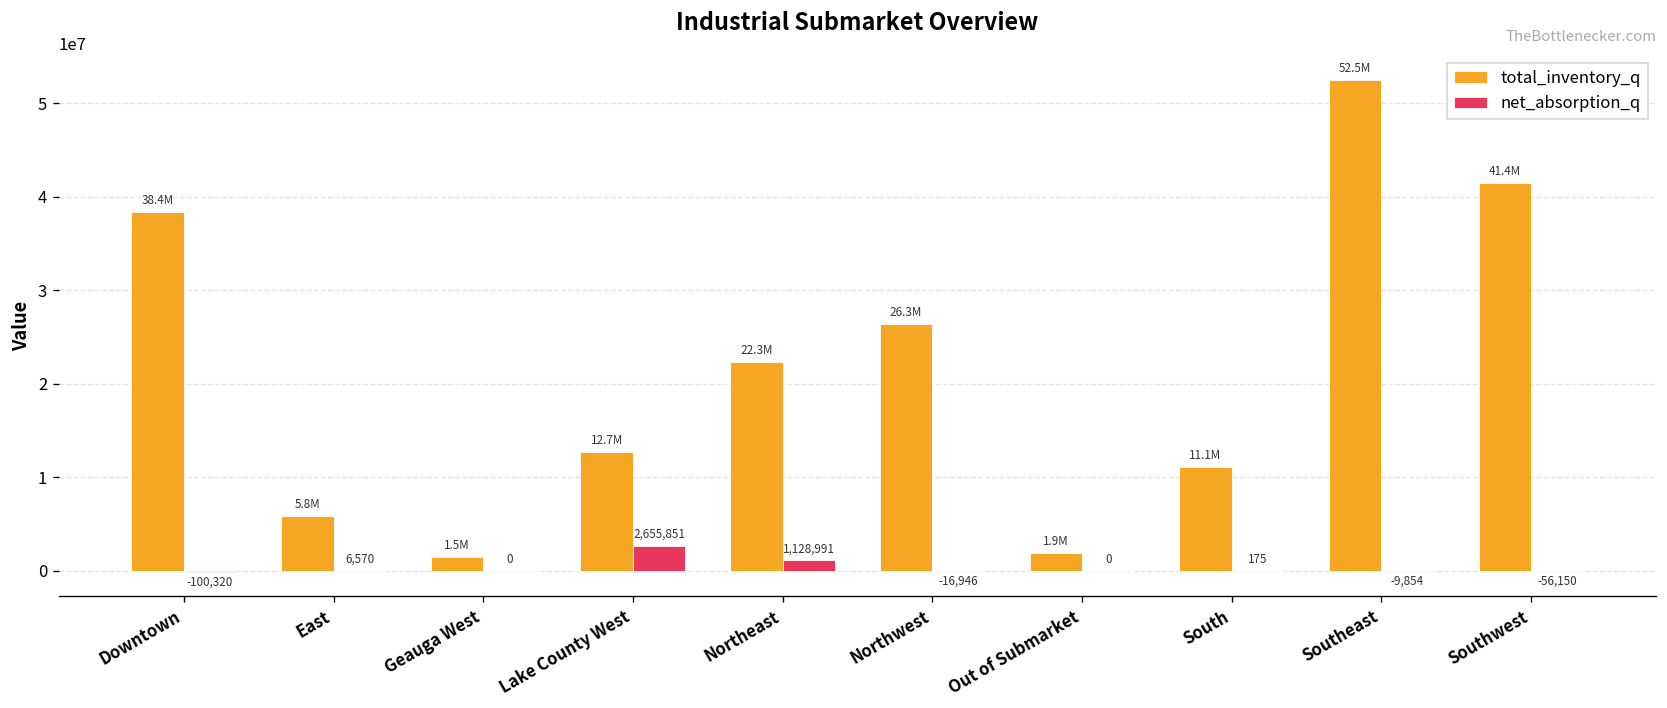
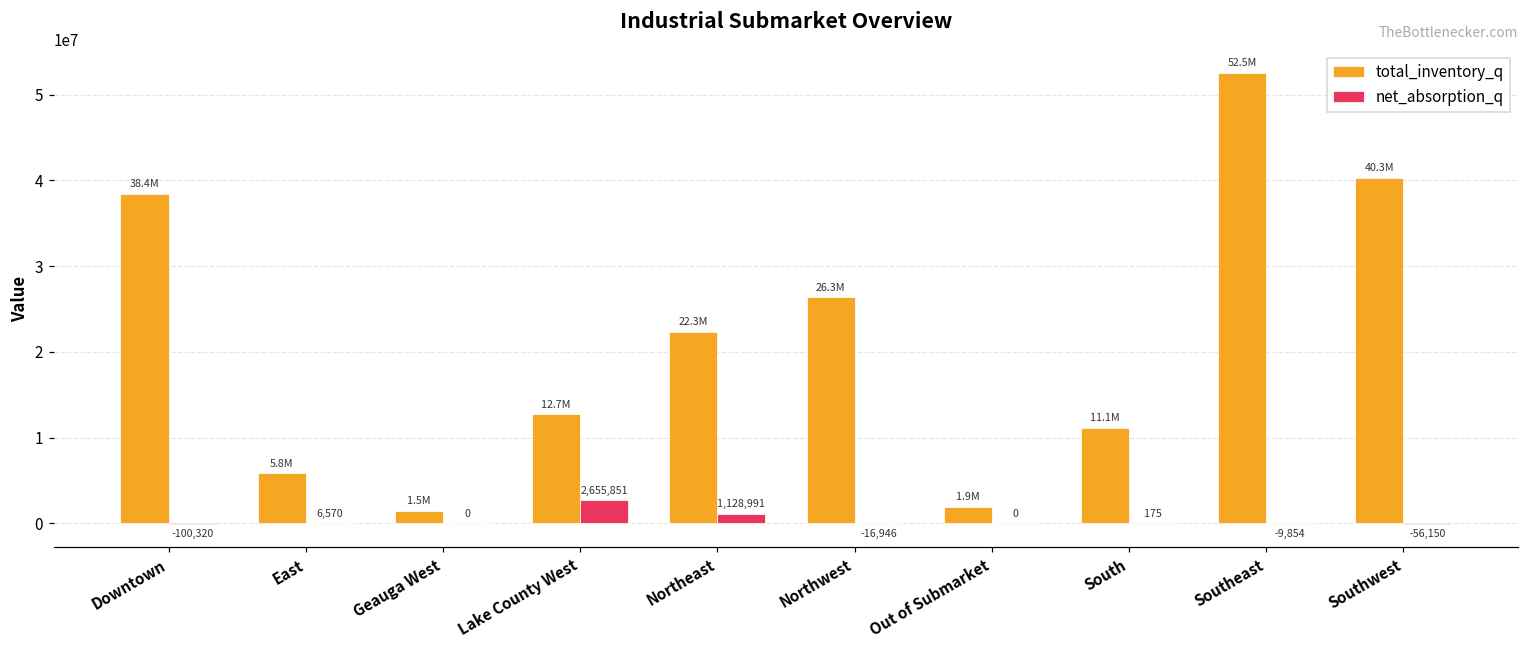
total_inventory_q, Southwest: 41.4M -> 40.3M
